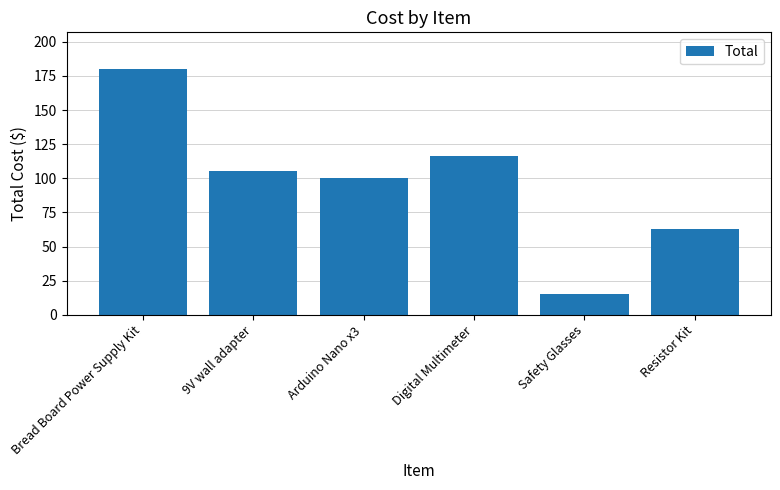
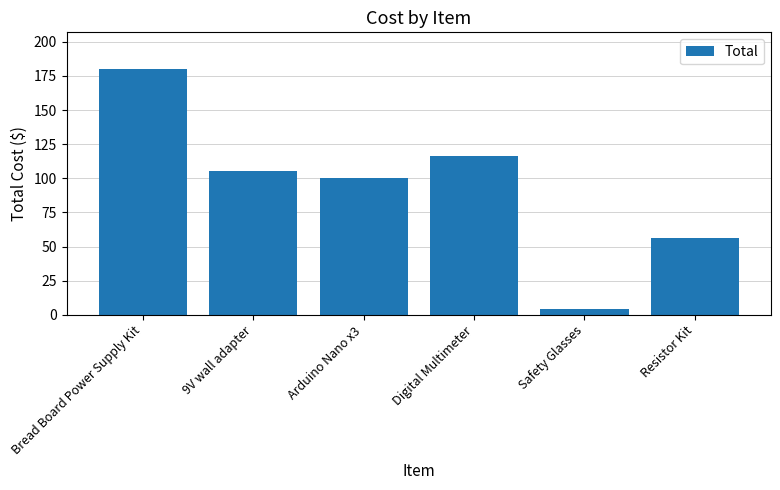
Safety Glasses: 15 -> 4
Resistor Kit: 63 -> 56
